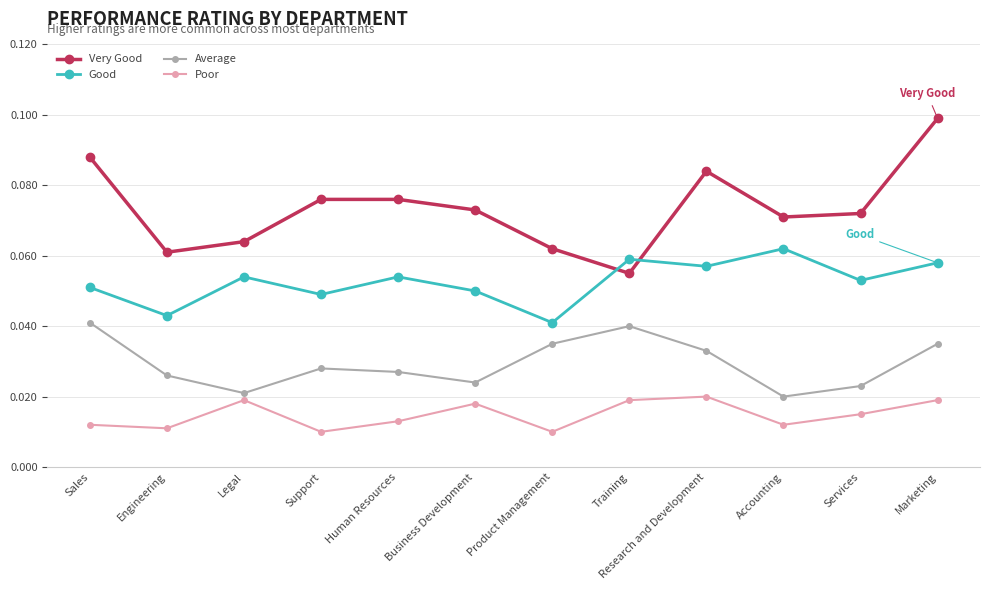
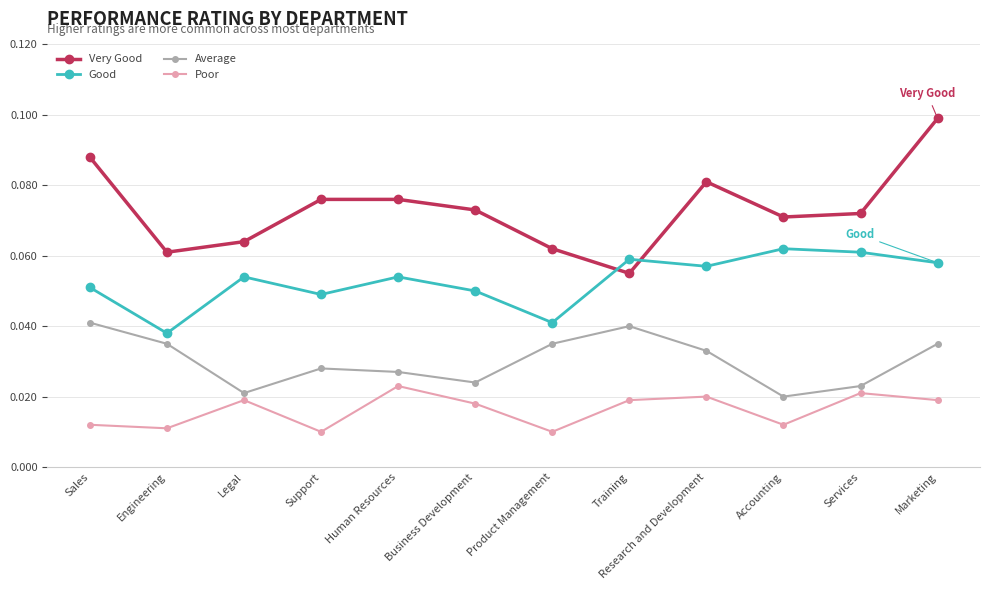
Good, Engineering: 0.043 -> 0.038
Average, Engineering: 0.026 -> 0.035
Poor, Human Resources: 0.013 -> 0.023
Very Good, Research and Development: 0.084 -> 0.081
Good, Services: 0.053 -> 0.061
Poor, Services: 0.015 -> 0.021
